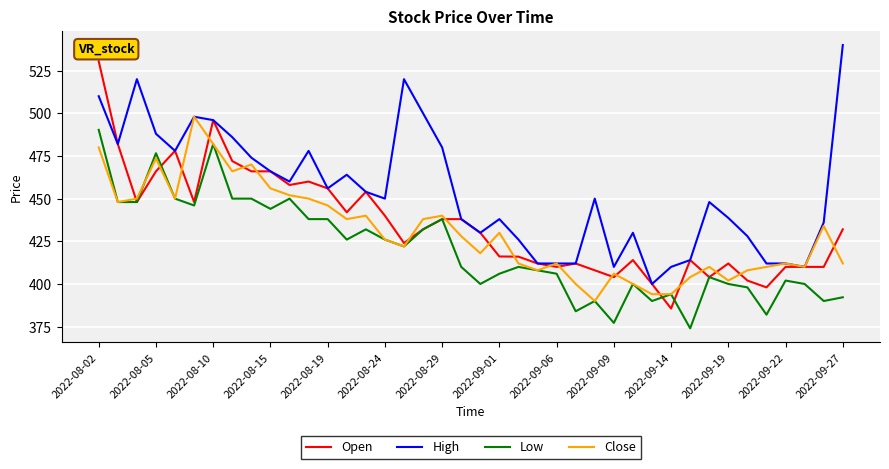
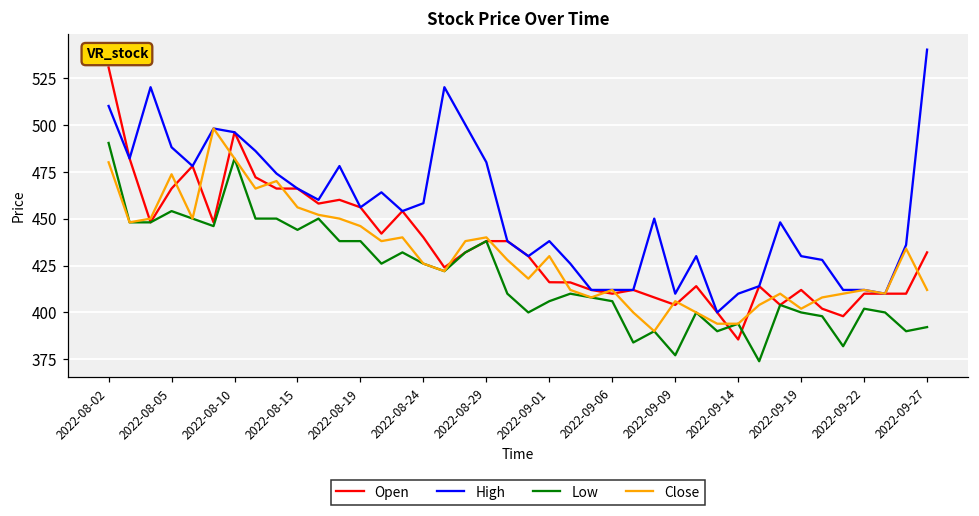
Low, 2022-08-05: 477 -> 454
High, 2022-08-24: 450 -> 458
High, 2022-09-19: 439 -> 430
